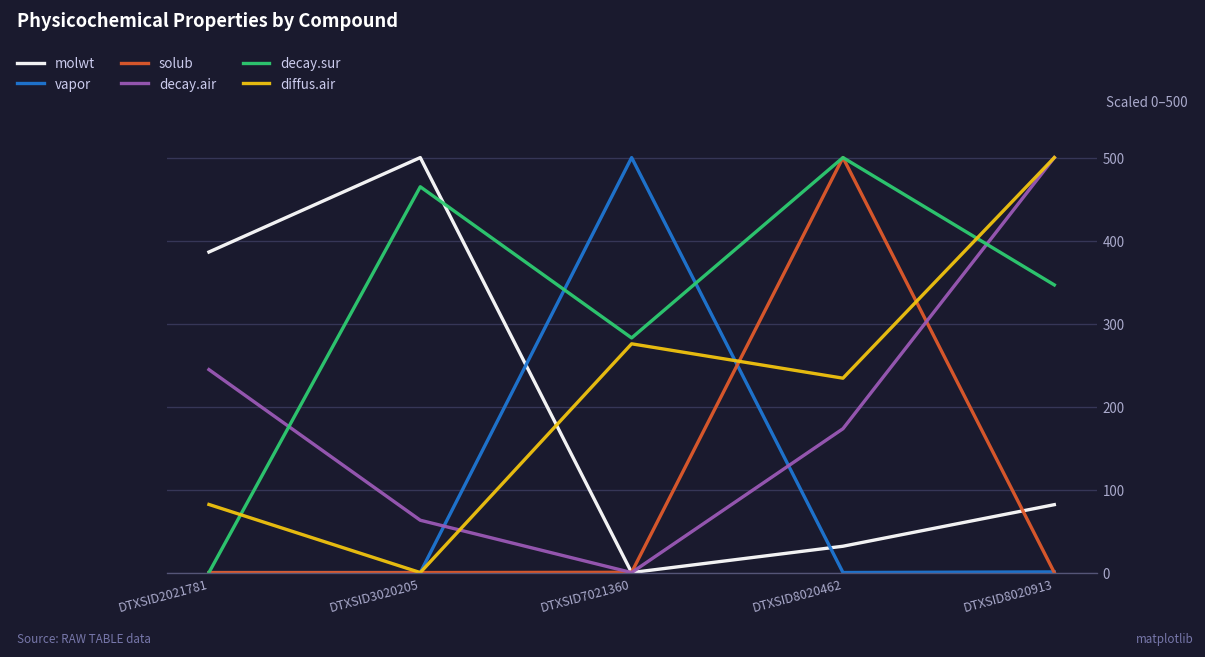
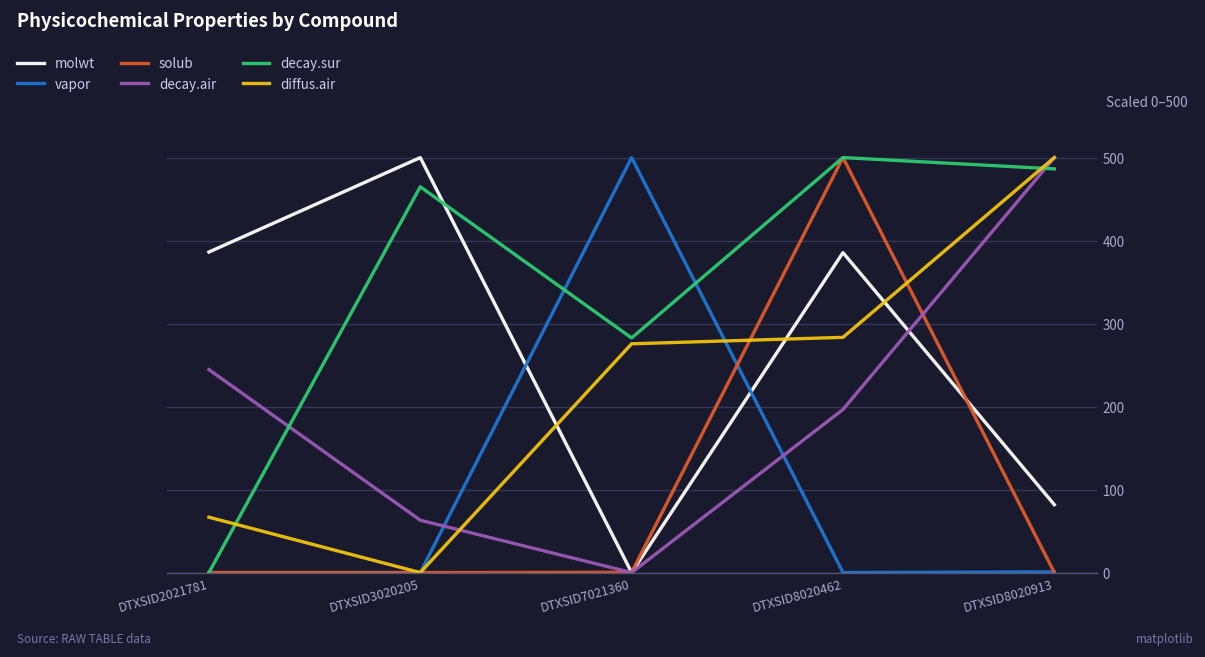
diffus.air, DTXSID2021781: 80 -> 70
molwt, DTXSID8020462: 30 -> 390
decay.air, DTXSID8020462: 170 -> 200
diffus.air, DTXSID8020462: 230 -> 280
decay.sur, DTXSID8020913: 350 -> 490
